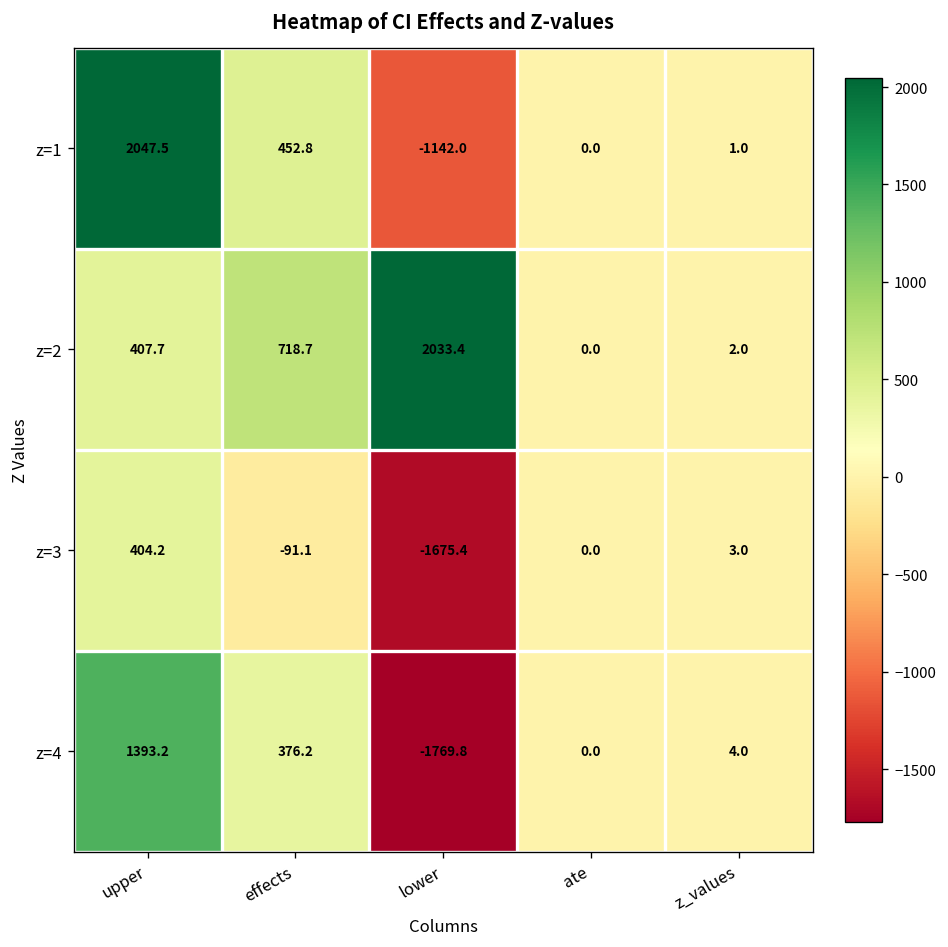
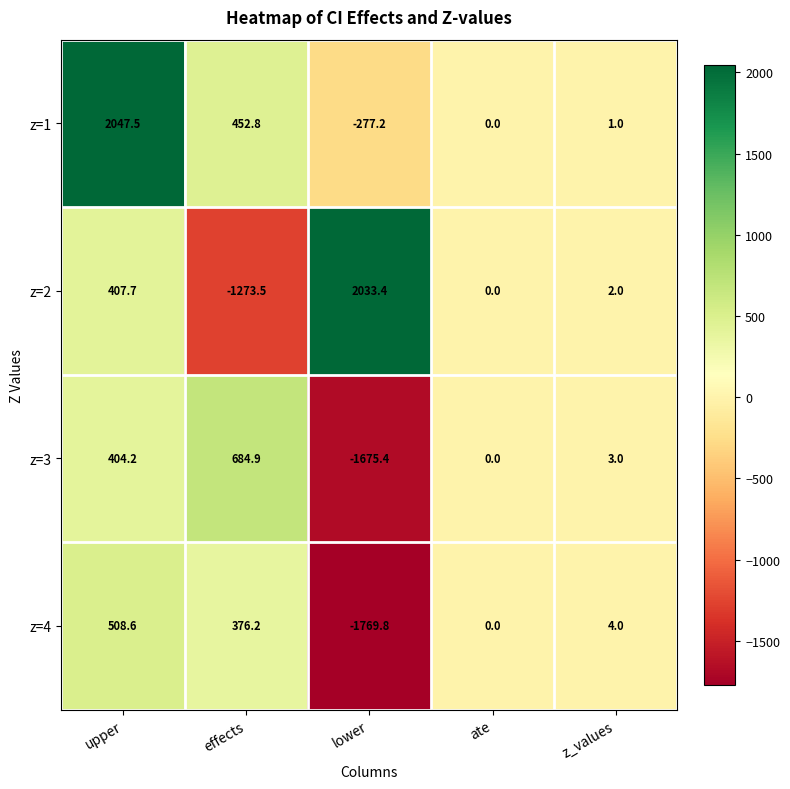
z=1, lower: -1142.0 -> -277.2
z=2, effects: 718.7 -> -1273.5
z=3, effects: -91.1 -> 684.9
z=4, upper: 1393.2 -> 508.6
